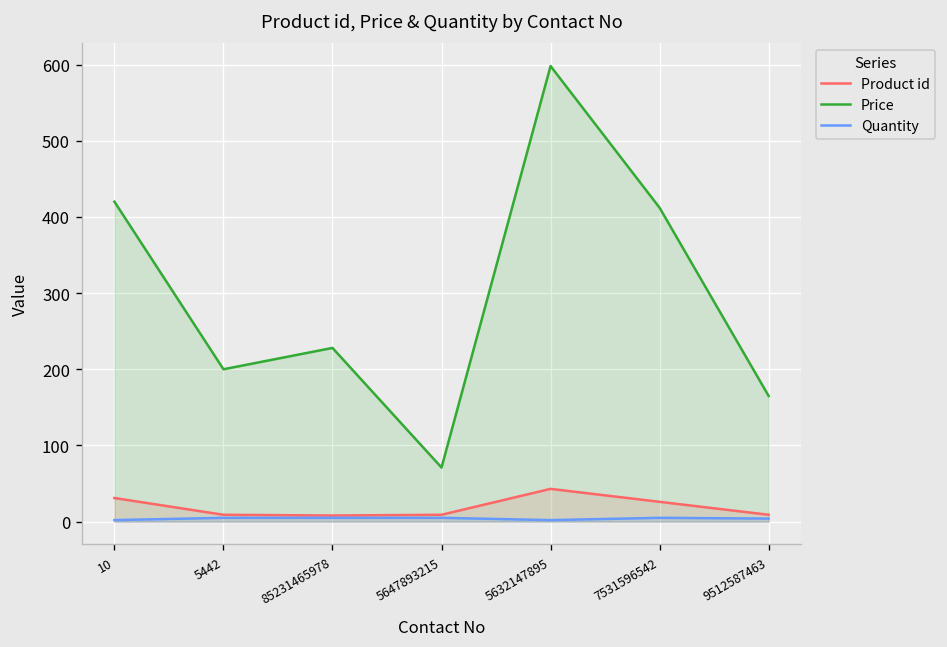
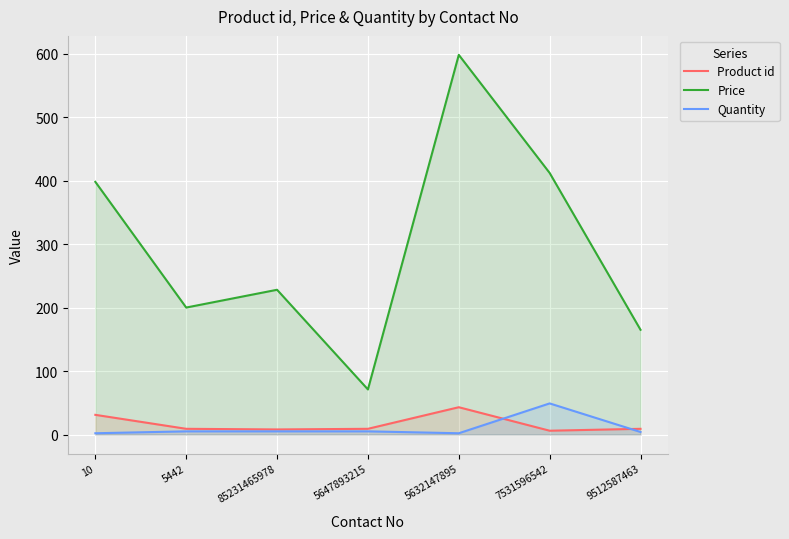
Price, 10: 420 -> 400
Product id, 7531596542: 30 -> 10
Quantity, 7531596542: 10 -> 50
